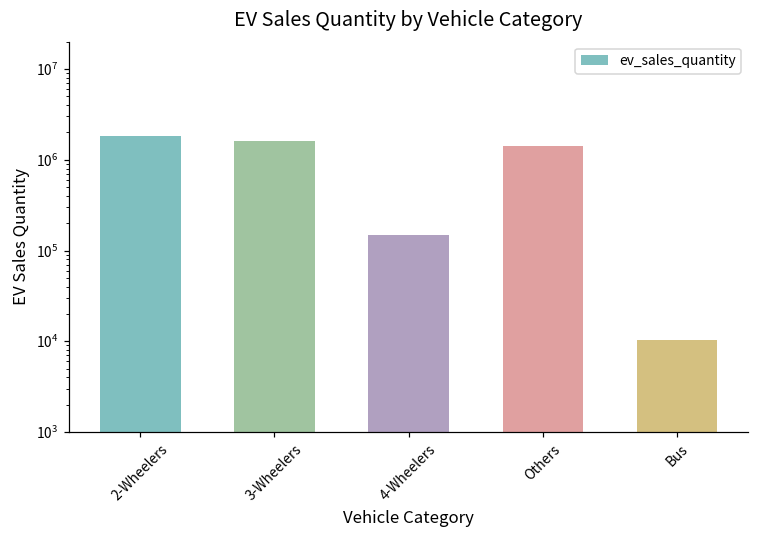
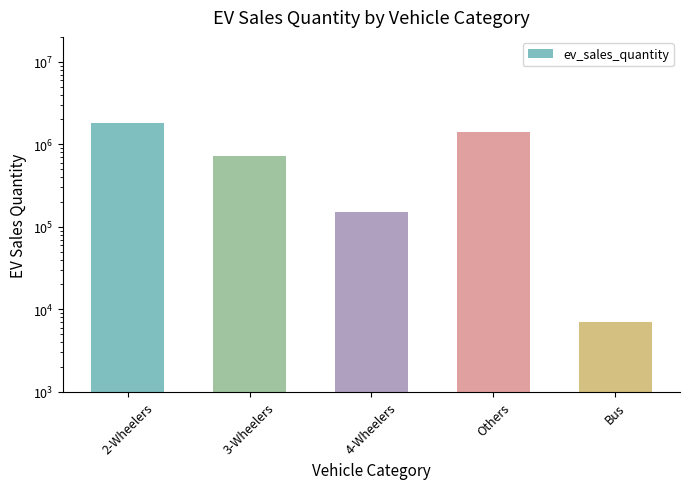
3-Wheelers: 1600000 -> 700000
Bus: 10000 -> 7000
